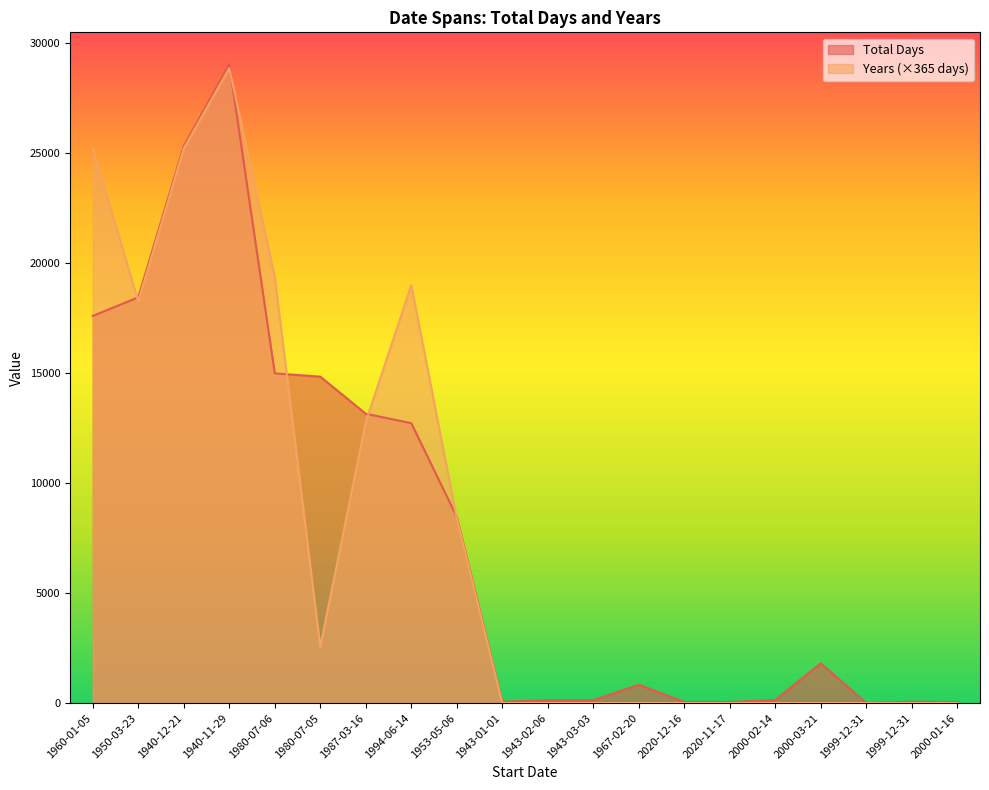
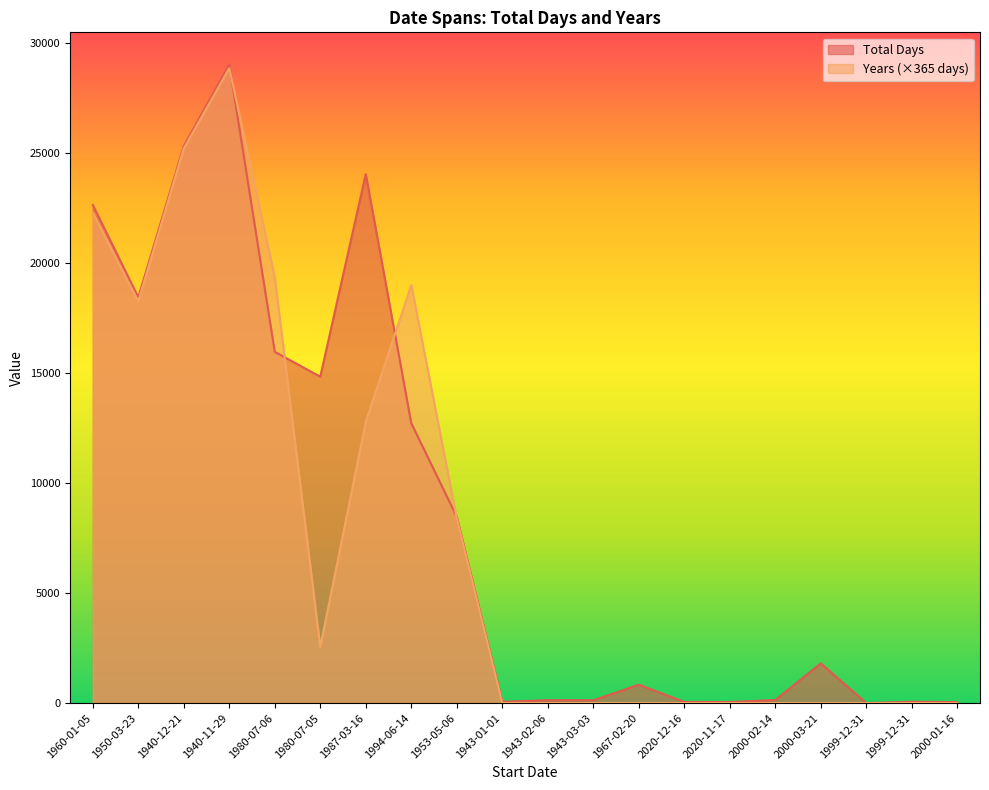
Total Days, 1960-01-05: 17600 -> 22600
Years (×365 days), 1960-01-05: 25200 -> 22300
Total Days, 1980-07-06: 15000 -> 16000
Total Days, 1987-03-16: 13100 -> 24000
